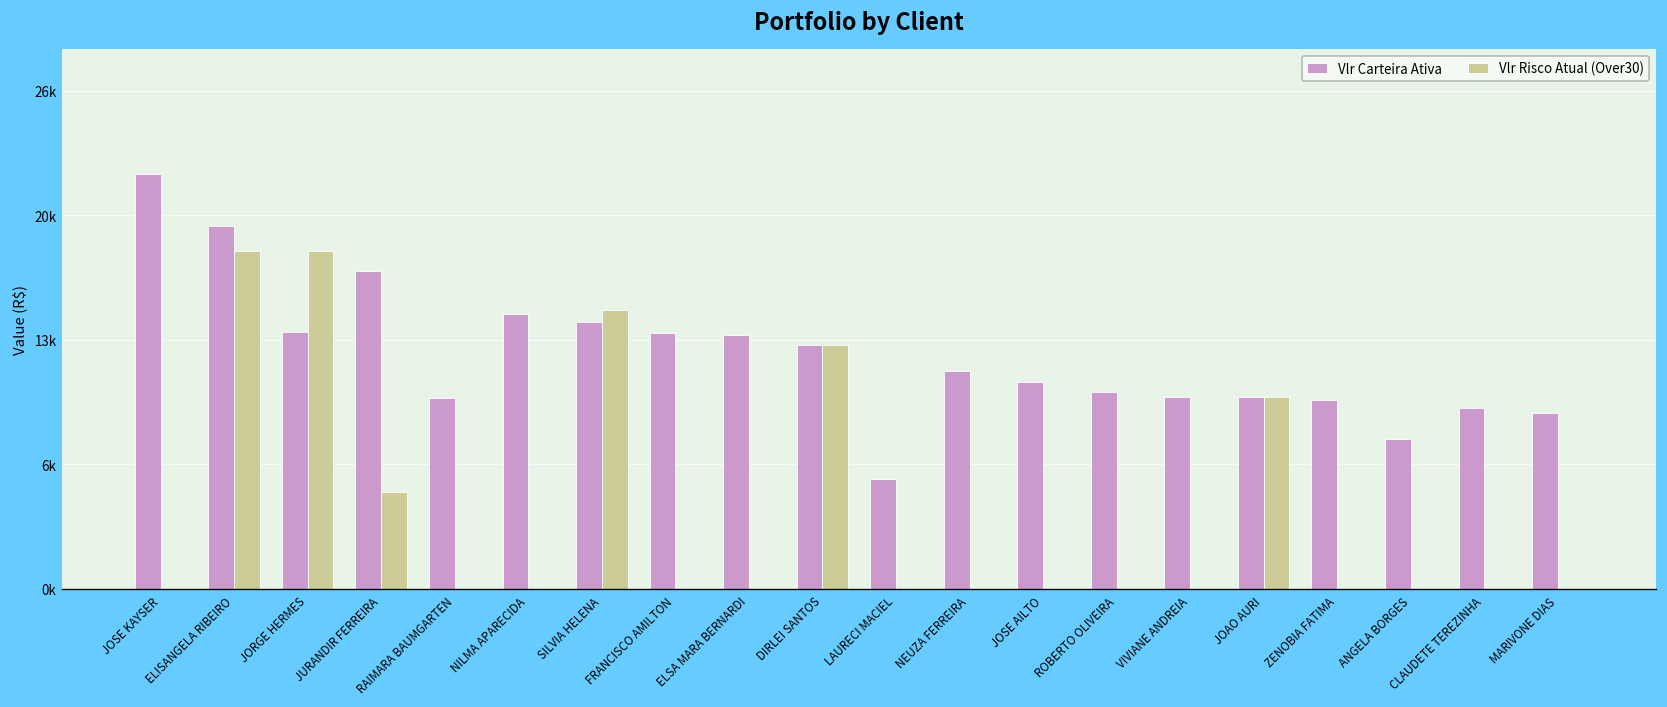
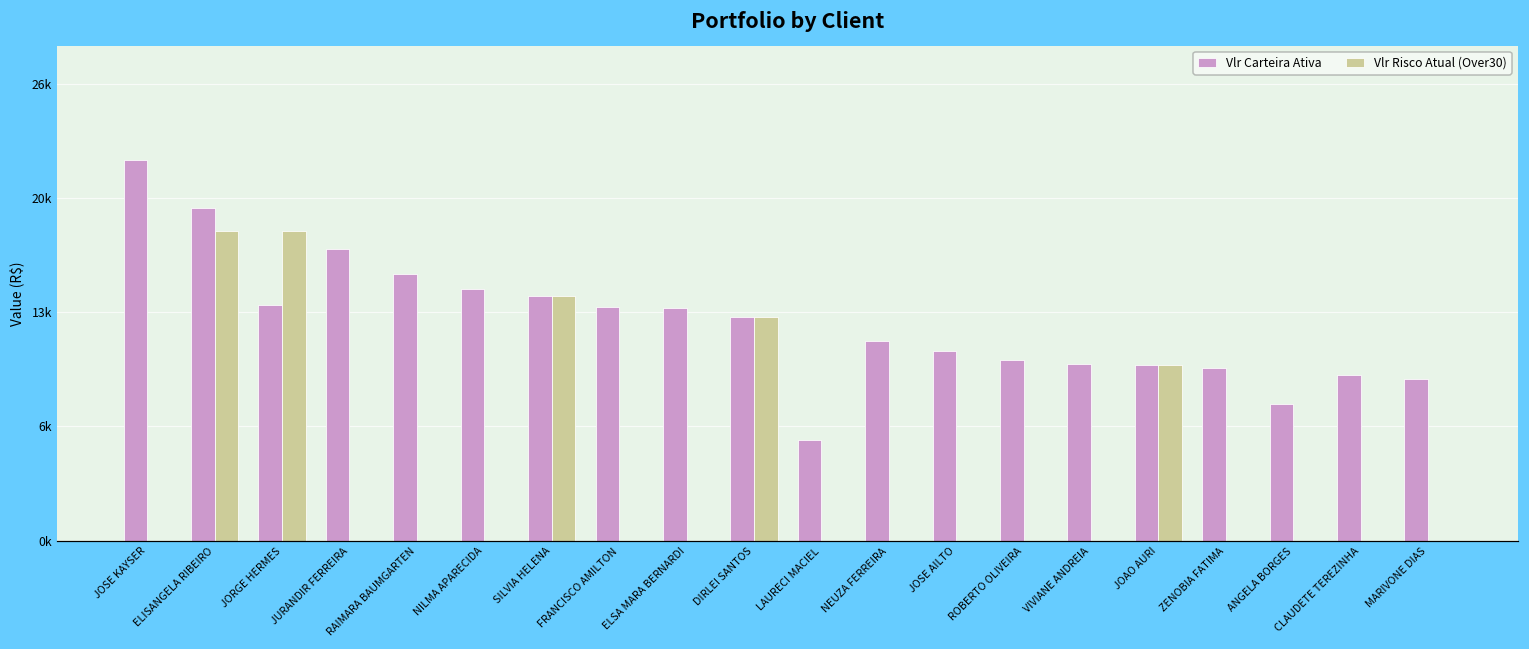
Vlr Risco Atual (Over30), JURANDIR FERREIRA: 5200 -> 0
Vlr Carteira Ativa, RAIMARA BAUMGARTEN: 10400 -> 15800
Vlr Risco Atual (Over30), SILVIA HELENA: 15100 -> 14500
